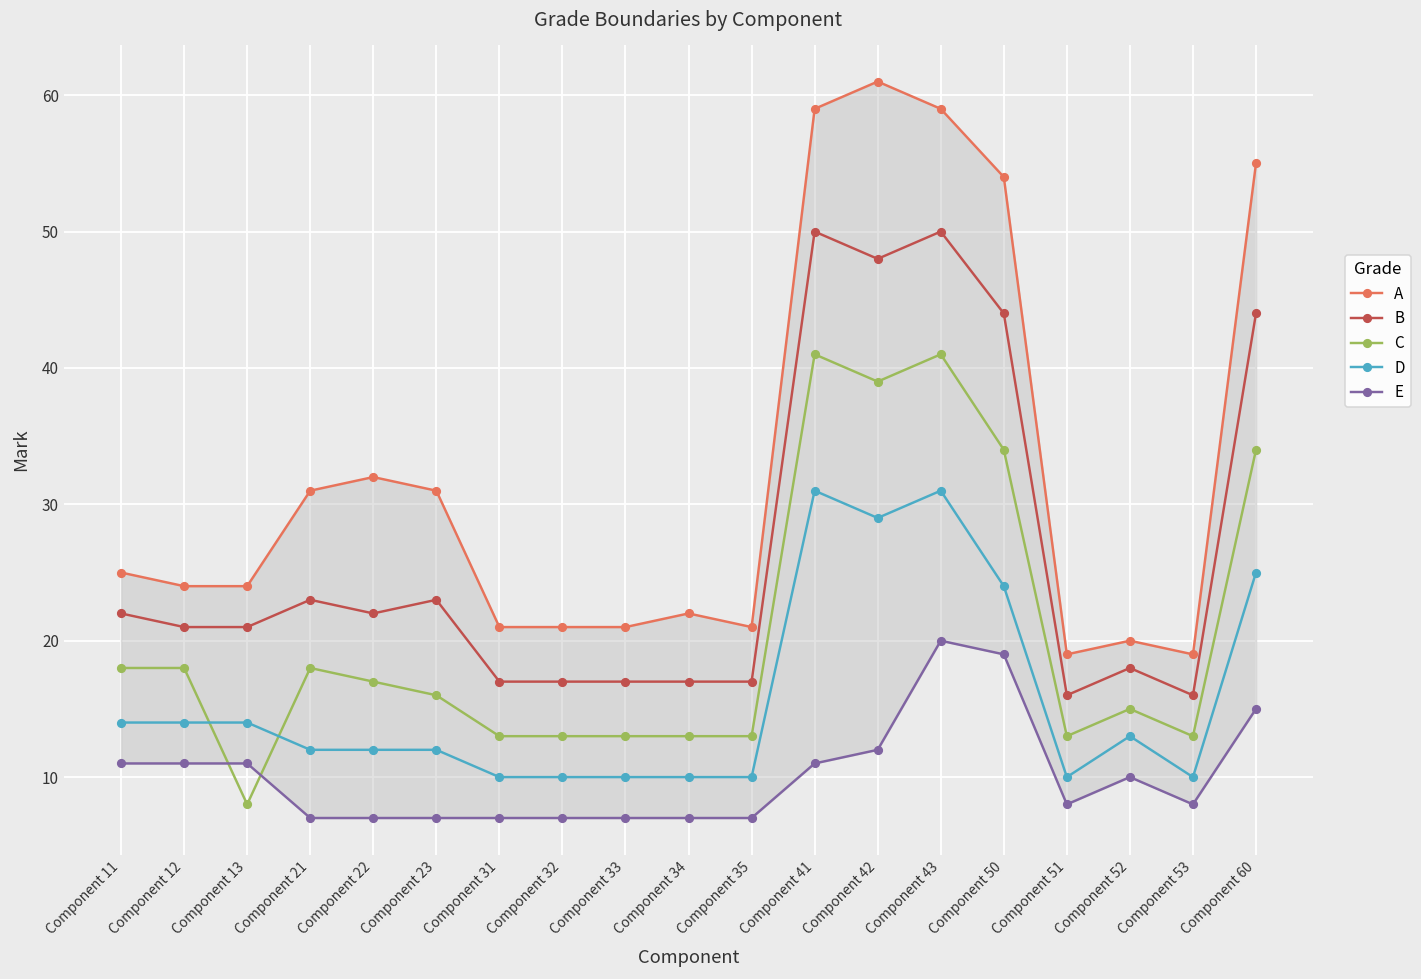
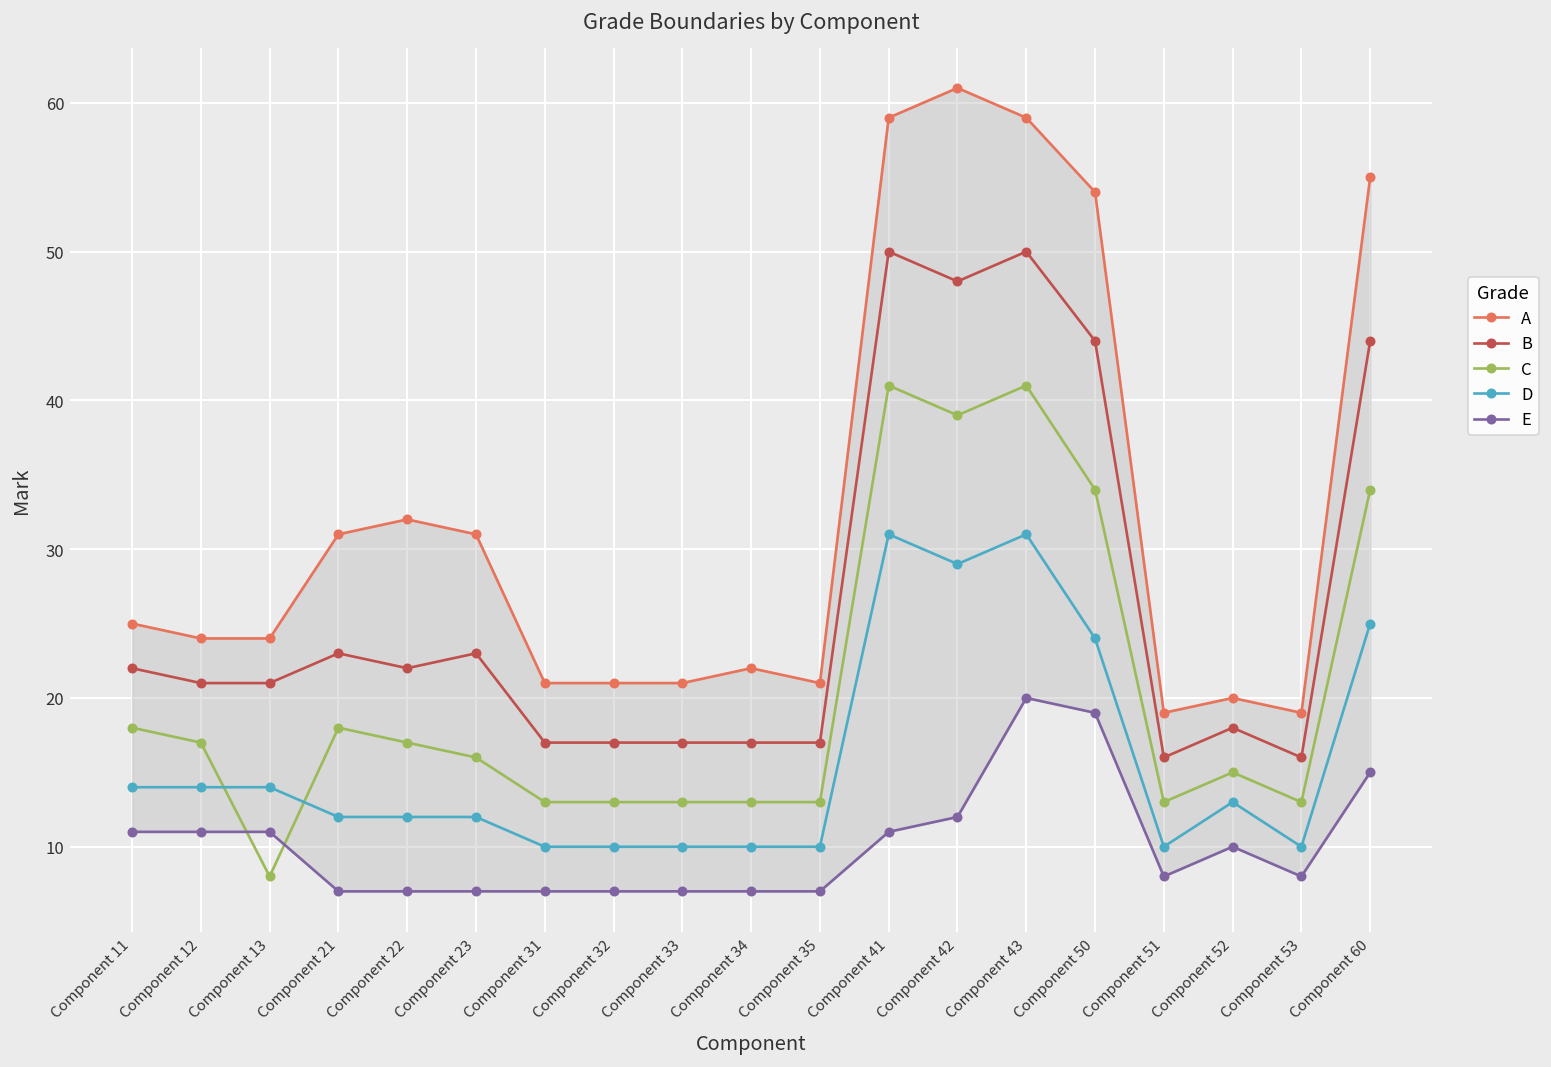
C, Component 12: 18 -> 17
